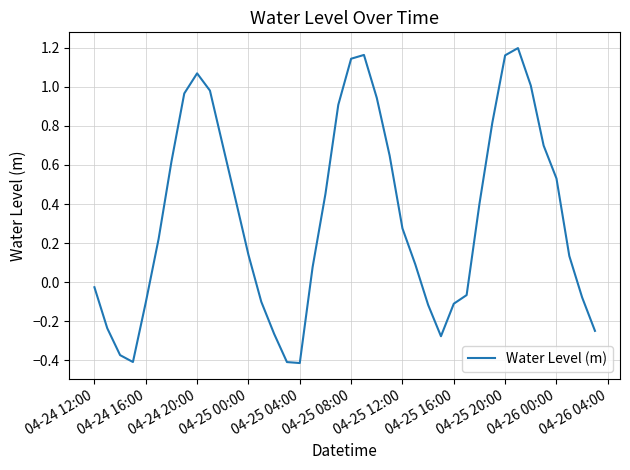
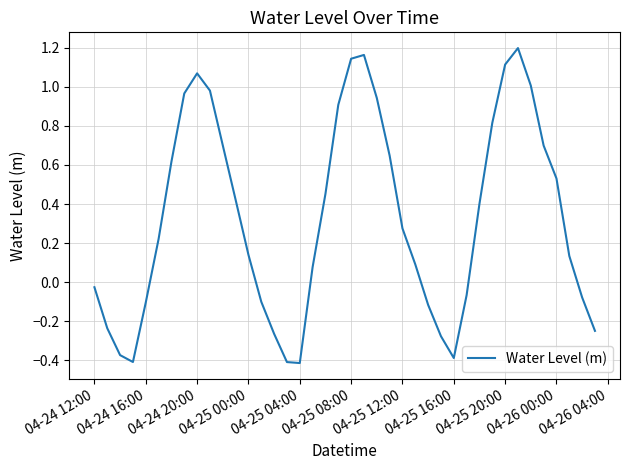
04-25 16:00: -0.11 -> -0.39
04-25 20:00: 1.16 -> 1.11
